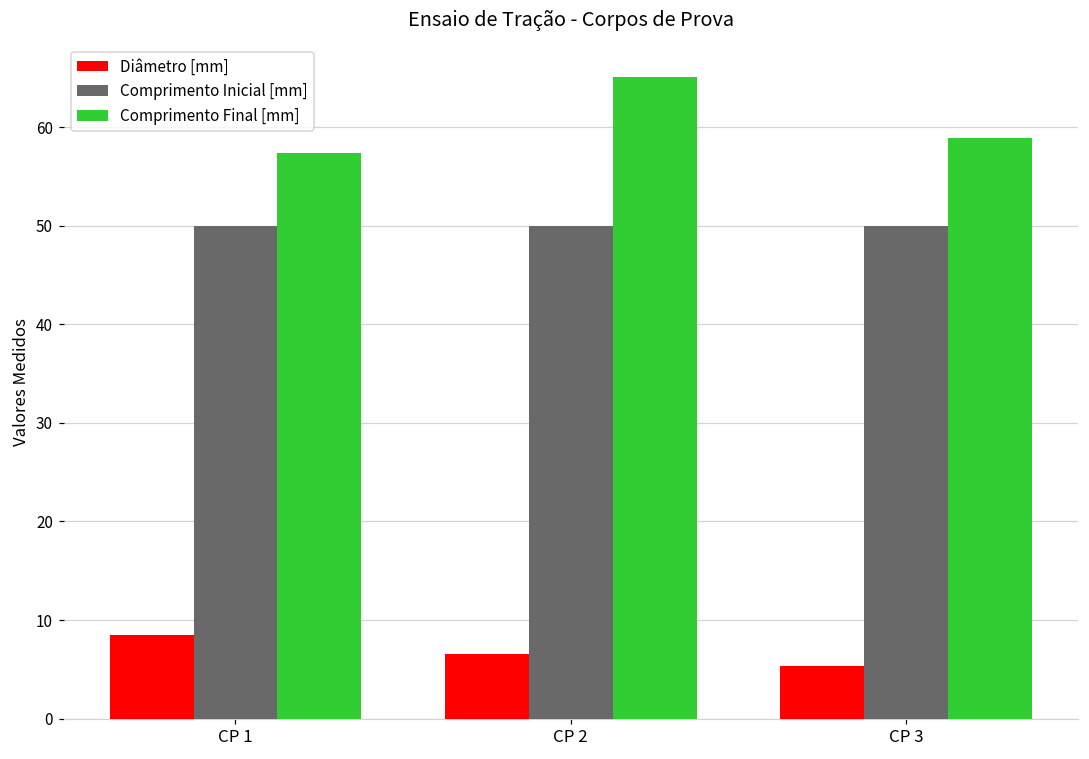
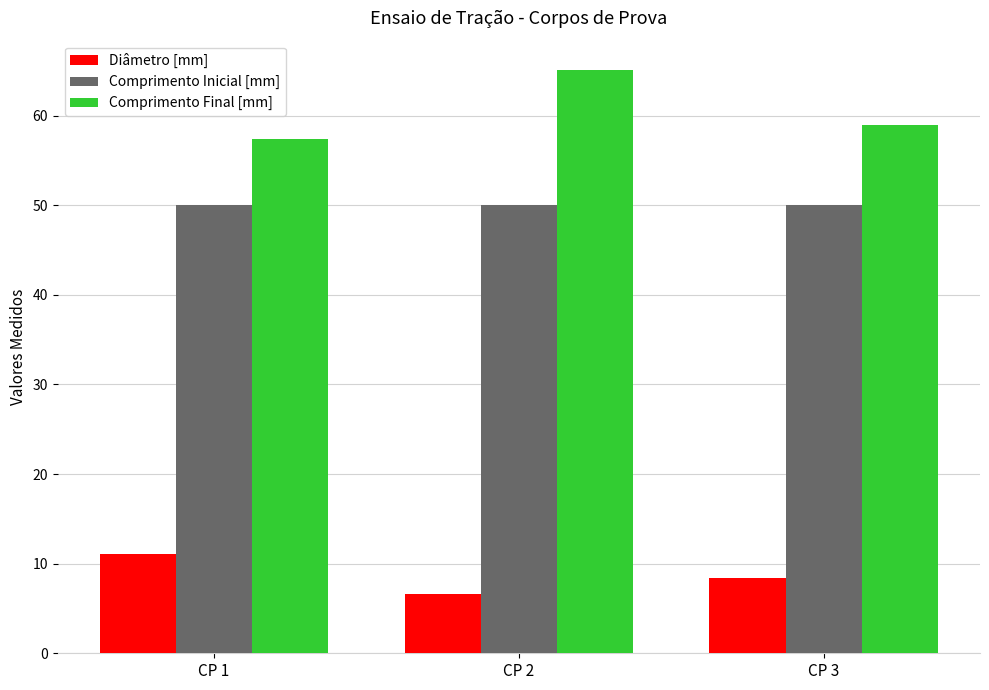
Diâmetro [mm], CP 1: 9 -> 11
Diâmetro [mm], CP 3: 5 -> 8
